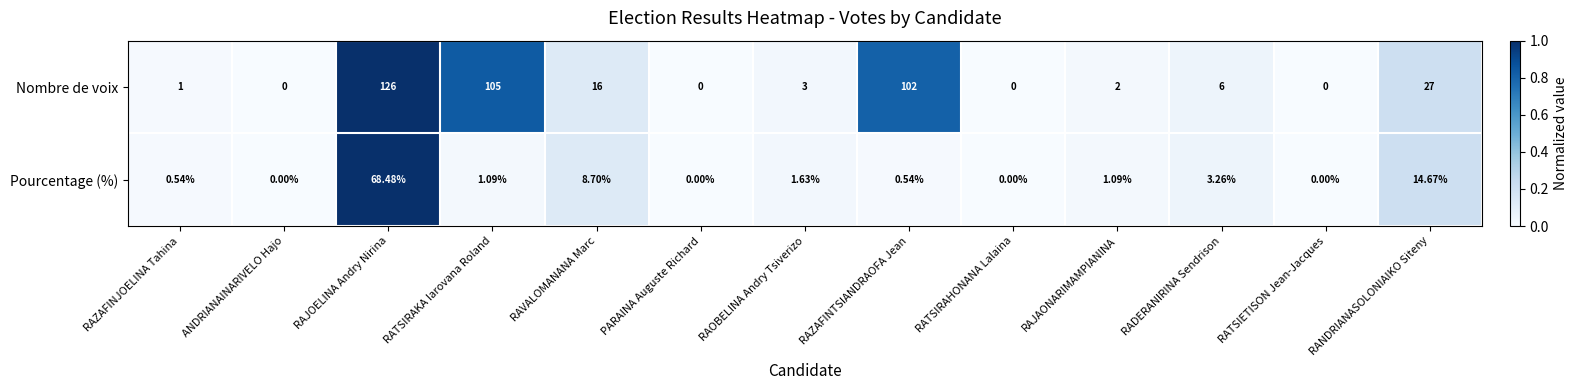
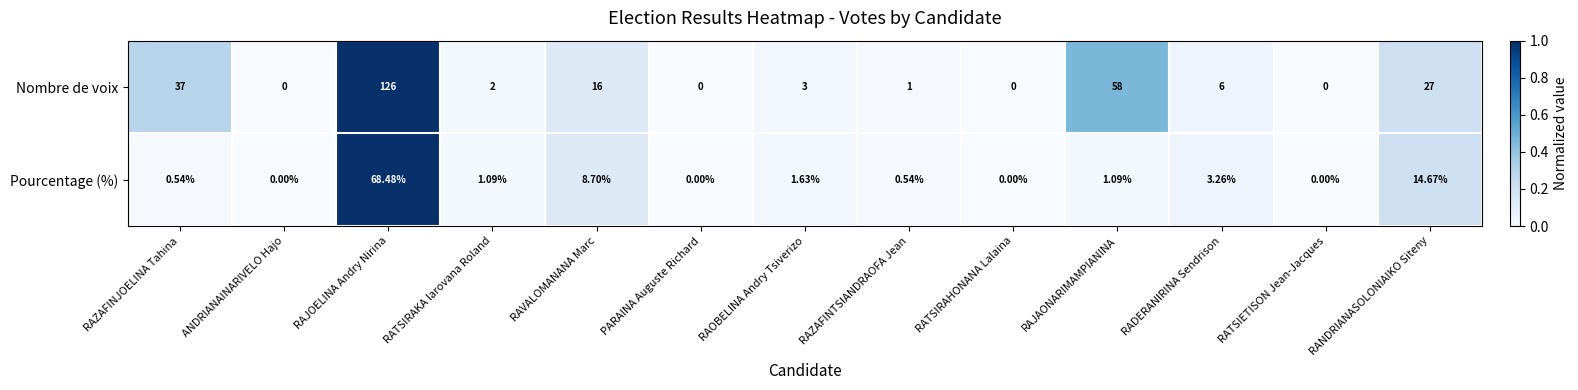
Nombre de voix, RAZAFINJOELINA Tahina: 1 -> 37
Nombre de voix, RATSIRAKA Iarovana Roland: 105 -> 2
Nombre de voix, RAZAFINTSIANDRAOFA Jean: 102 -> 1
Nombre de voix, RAJAONARIMAMPIANINA: 2 -> 58
